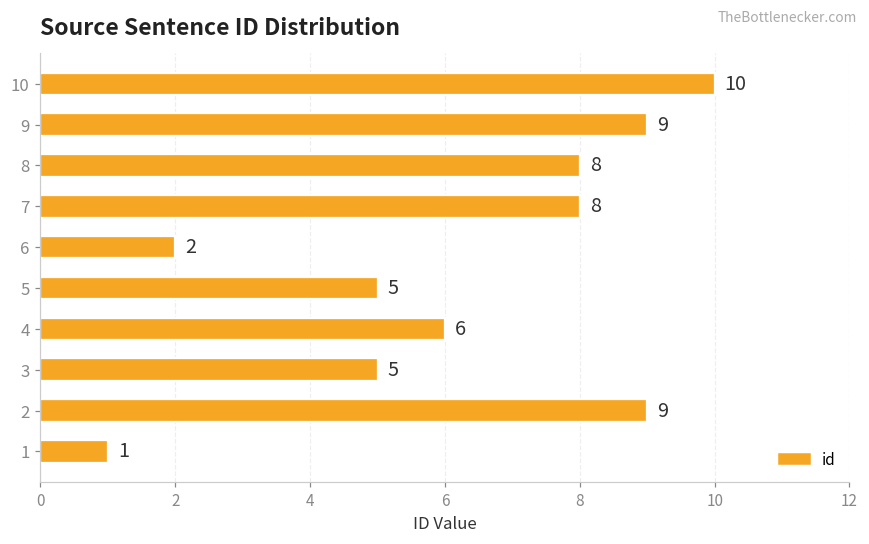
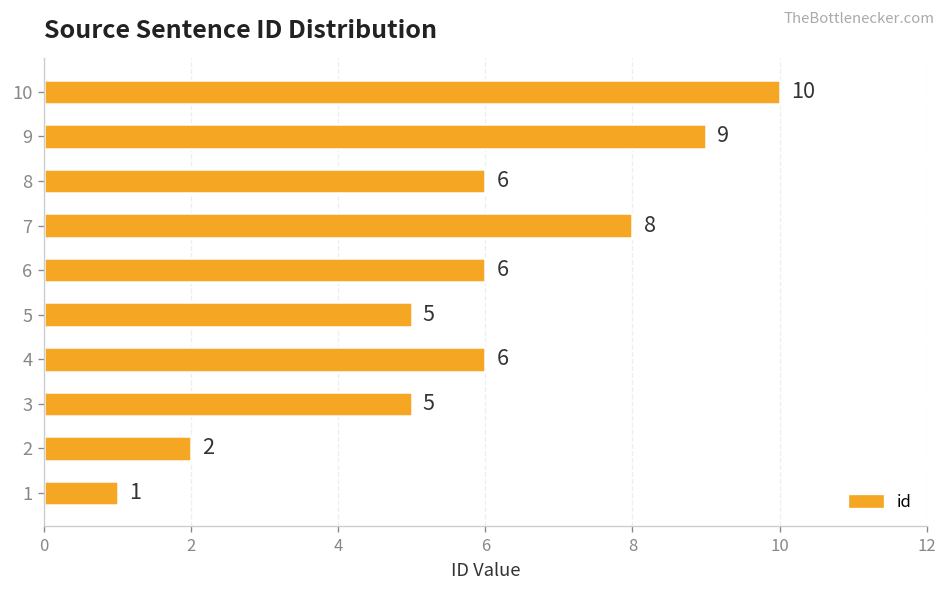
8: 8 -> 6
6: 2 -> 6
2: 9 -> 2
